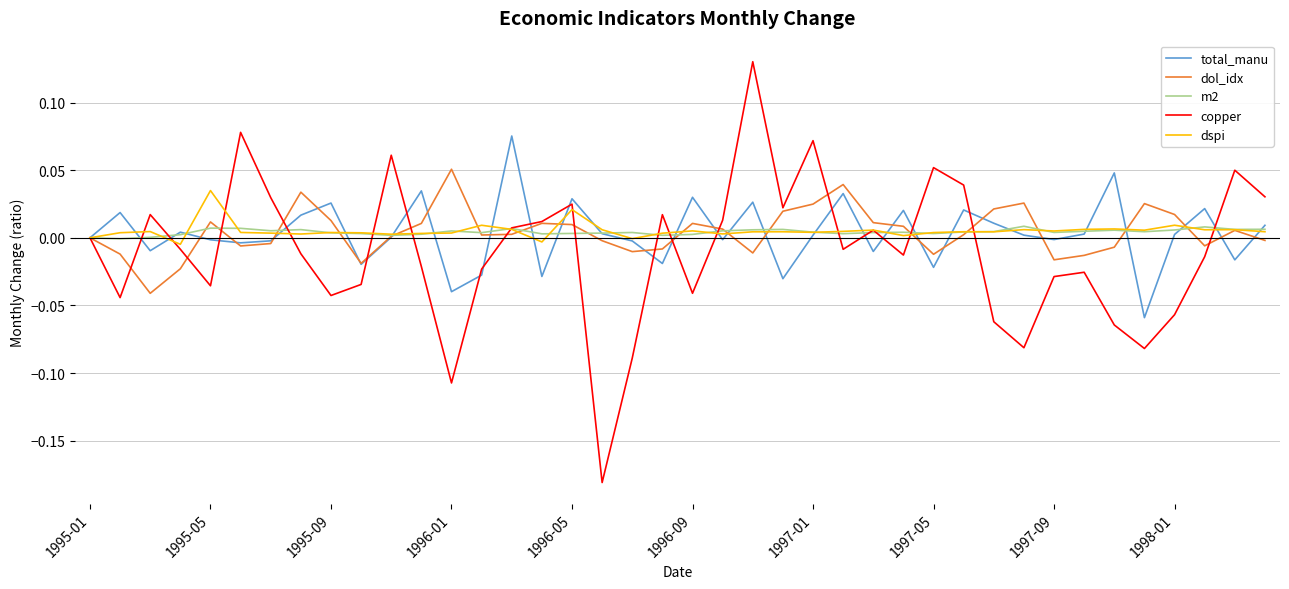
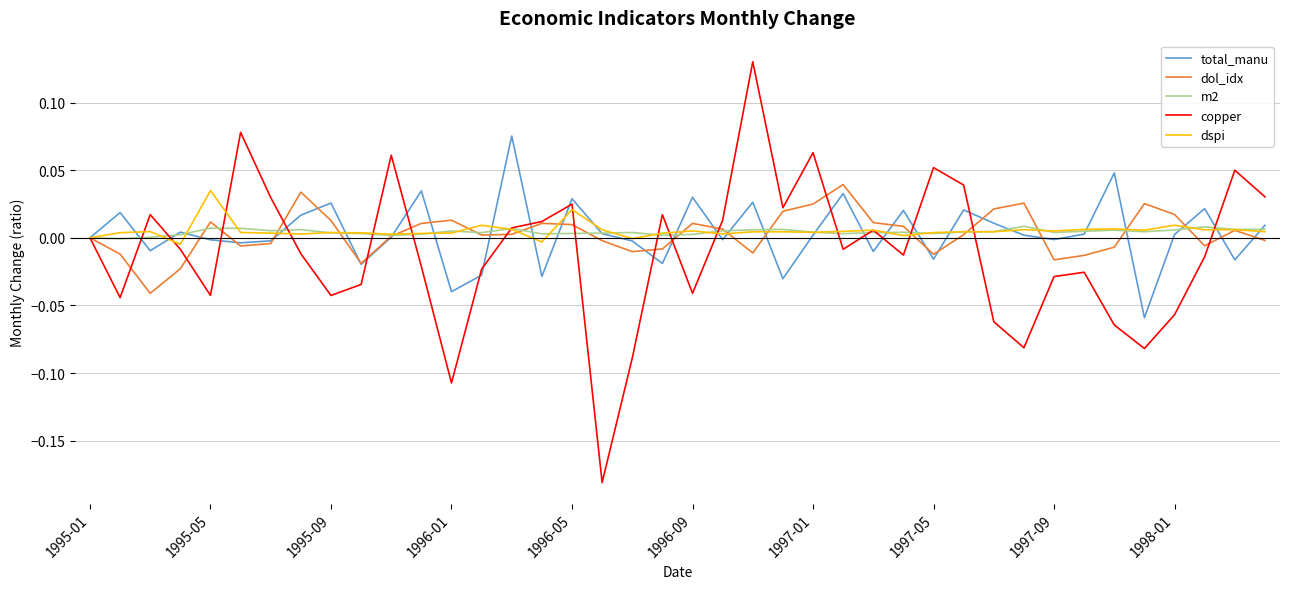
copper, 1995-05: -0.035 -> -0.043
dol_idx, 1996-01: 0.051 -> 0.013
copper, 1997-01: 0.072 -> 0.063
total_manu, 1997-05: -0.022 -> -0.016
